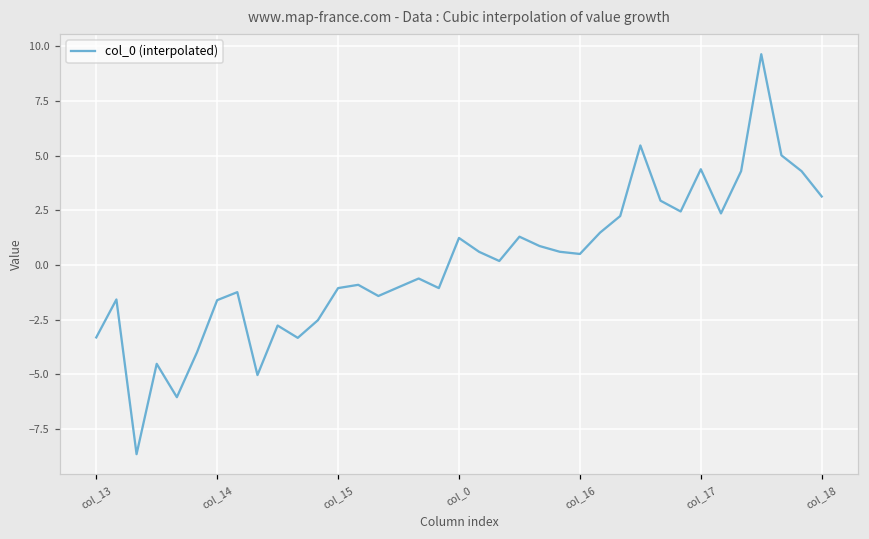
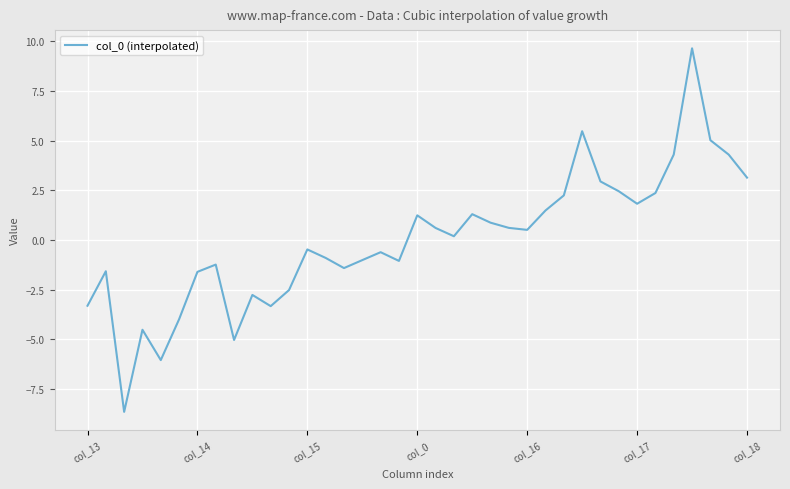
col_15: -1.1 -> -0.5
col_17: 4.4 -> 1.8
